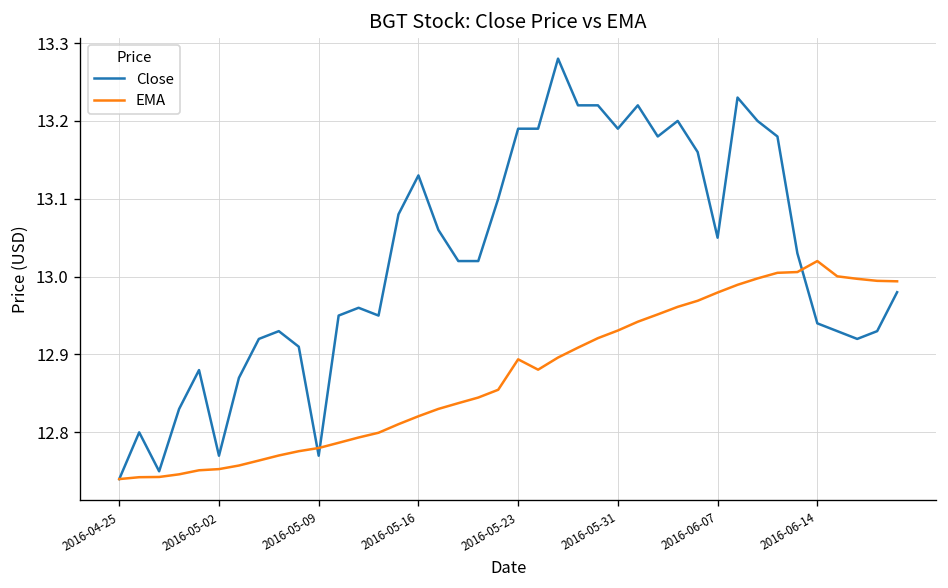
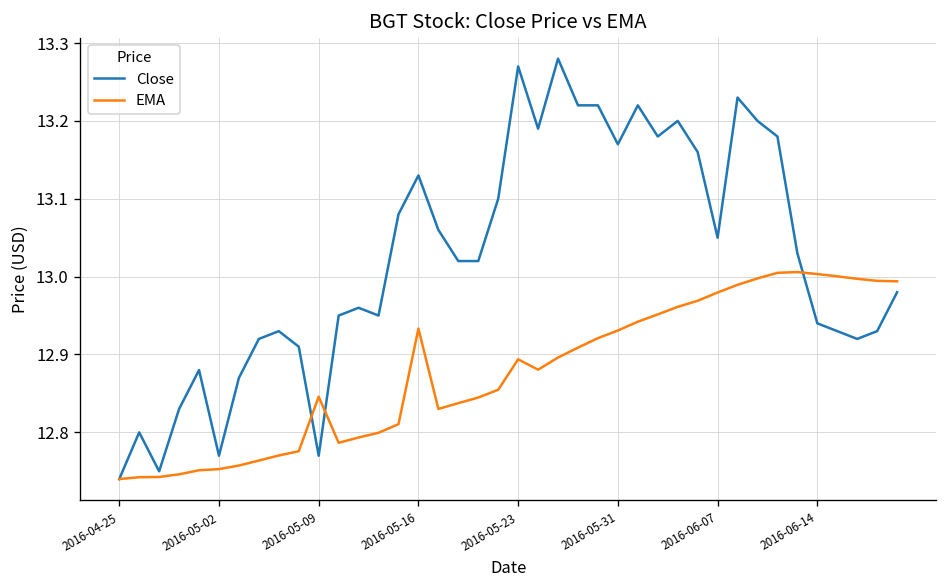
EMA, 2016-05-09: 12.78 -> 12.85
EMA, 2016-05-16: 12.82 -> 12.93
Close, 2016-05-23: 13.19 -> 13.27
Close, 2016-05-31: 13.19 -> 13.17
EMA, 2016-06-14: 13.02 -> 13.00
